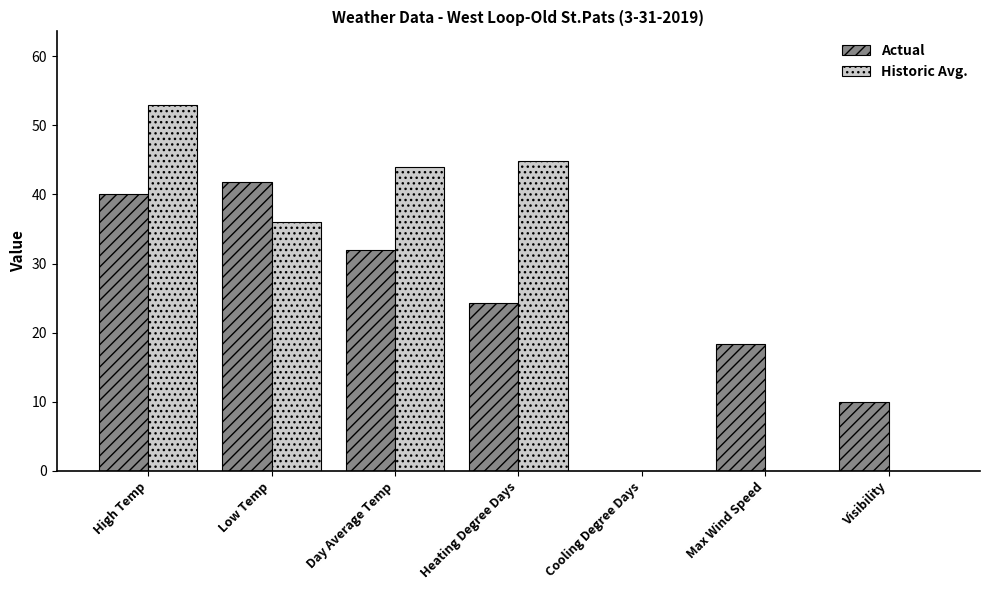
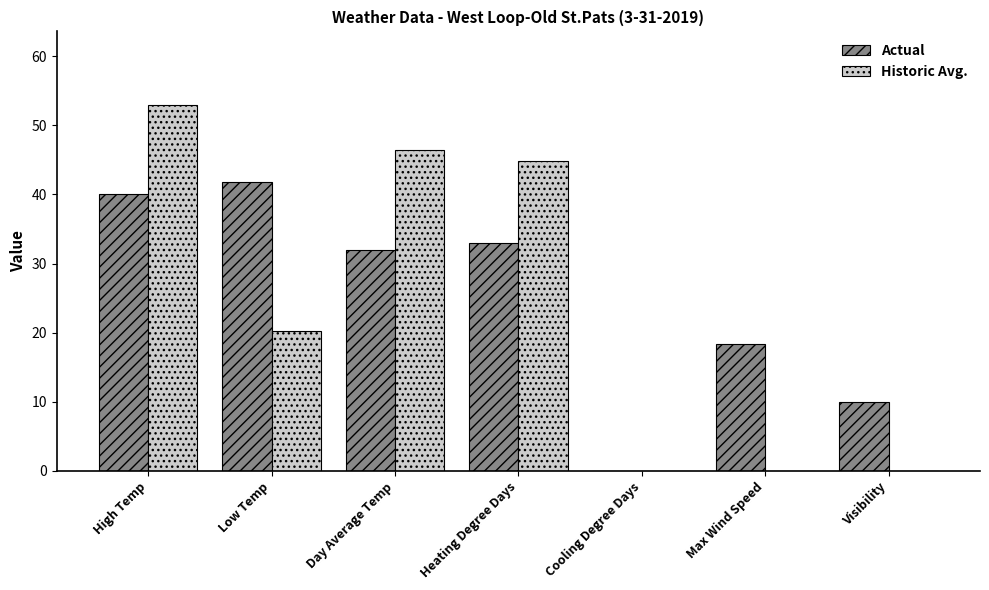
Historic Avg., Low Temp: 36 -> 20
Historic Avg., Day Average Temp: 44 -> 46
Actual, Heating Degree Days: 24 -> 33
